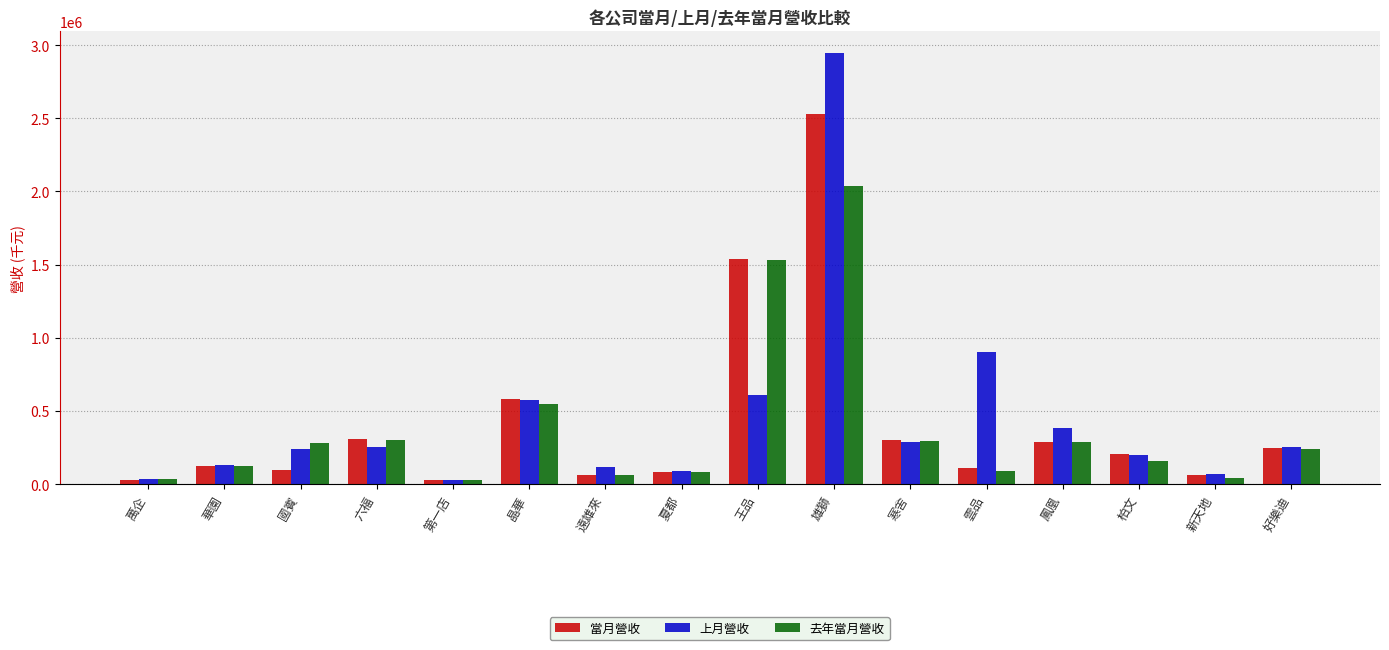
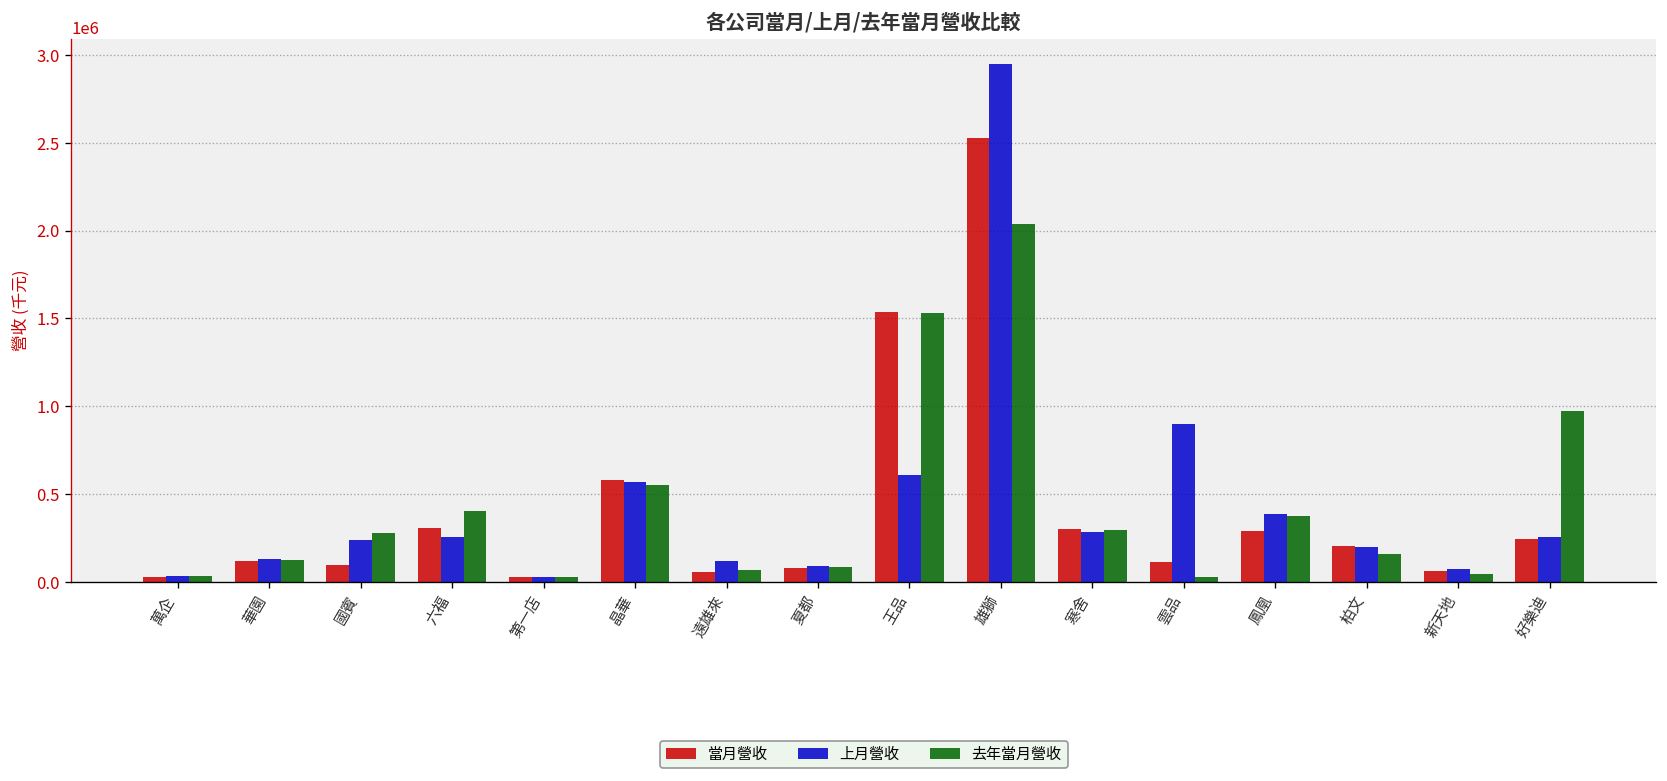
去年當月營收, 六福: 300000 -> 410000
去年當月營收, 雲品: 90000 -> 30000
去年當月營收, 鳳凰: 290000 -> 380000
去年當月營收, 好樂迪: 240000 -> 980000
